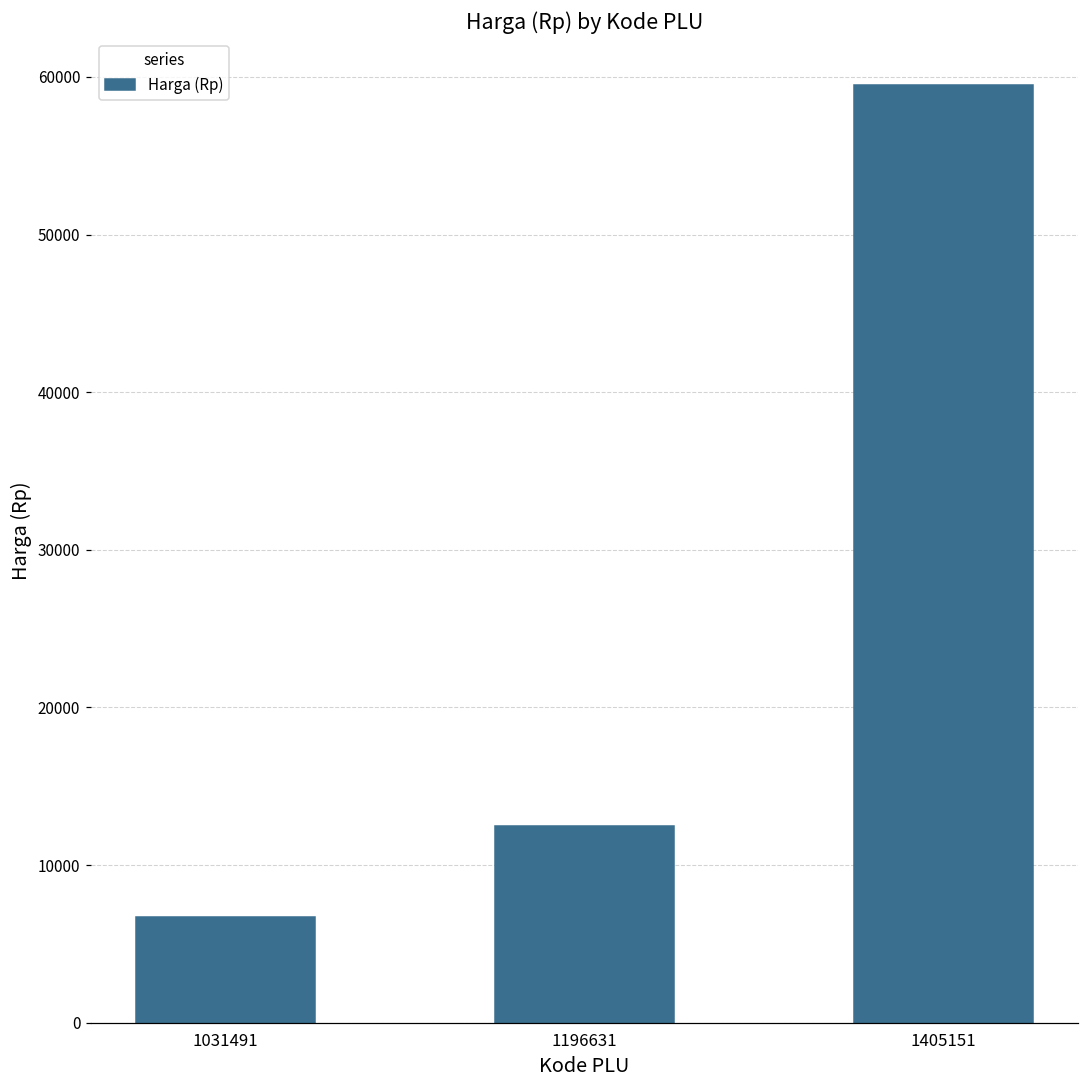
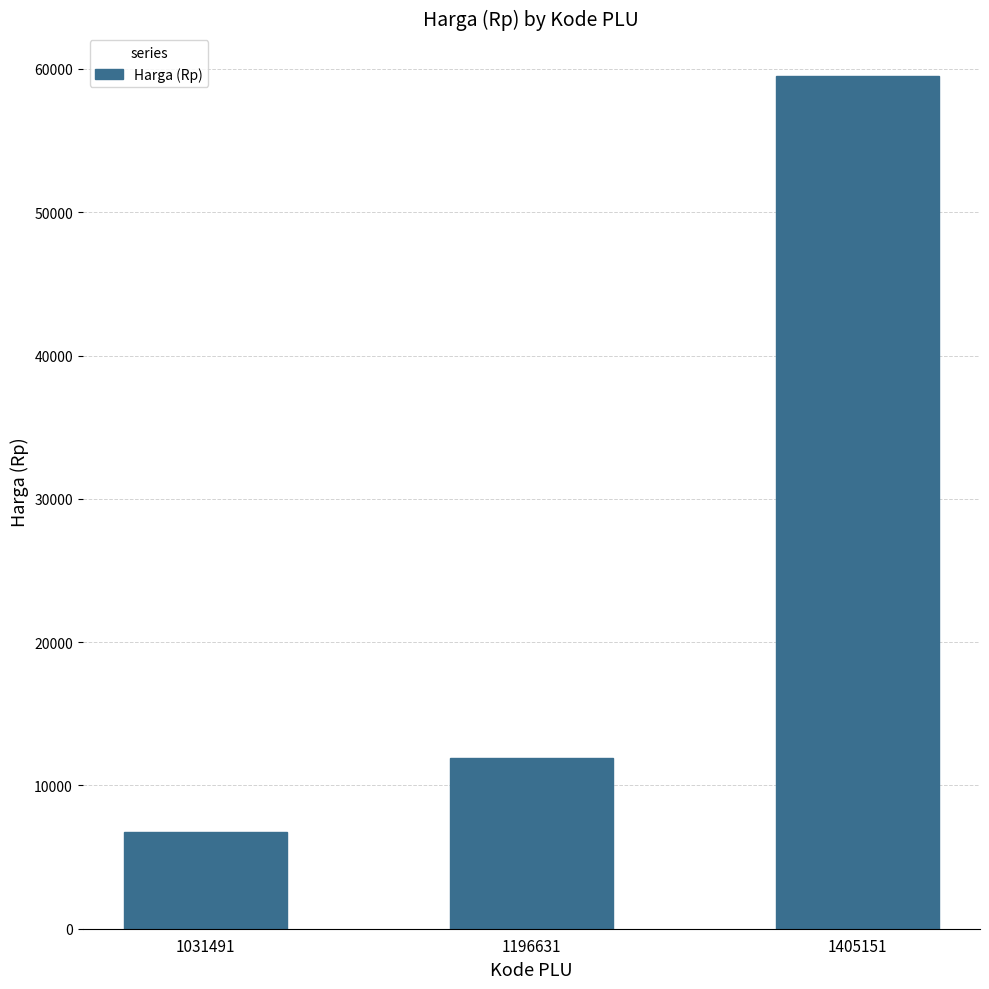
1196631: 12500 -> 11900
